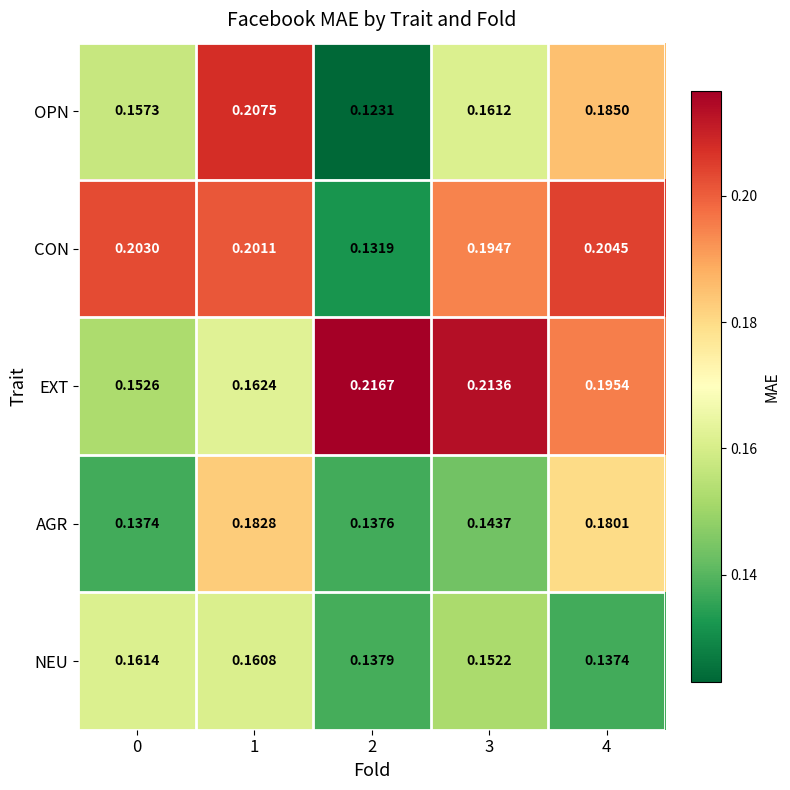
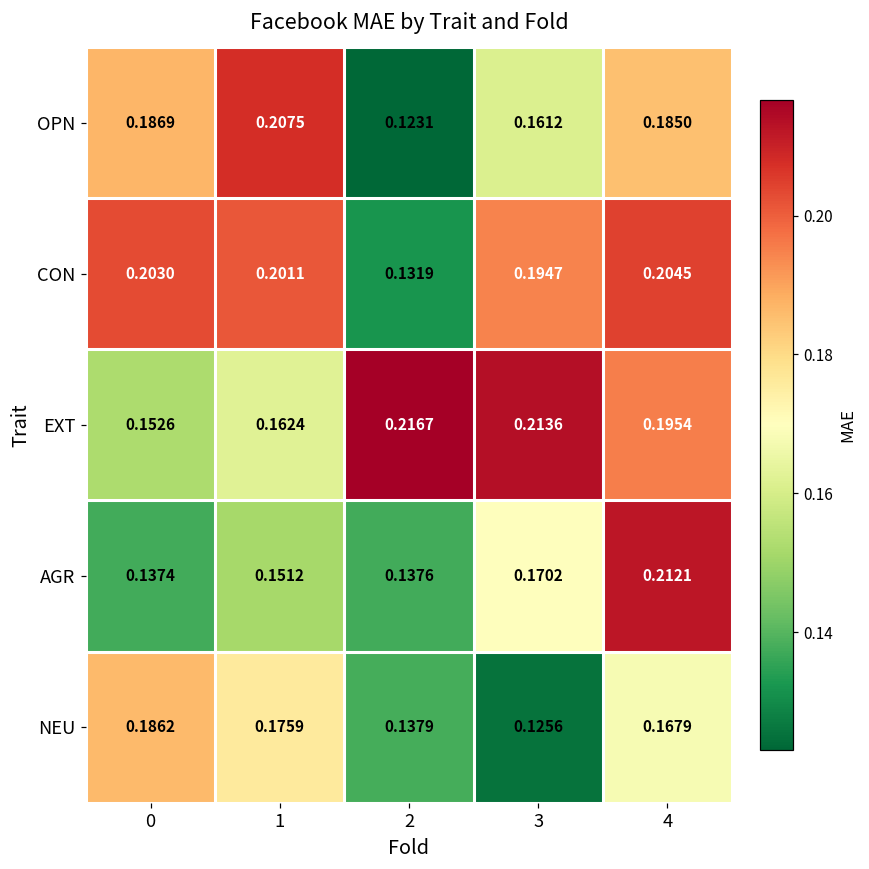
OPN, 0: 0.1573 -> 0.1869
AGR, 1: 0.1828 -> 0.1512
AGR, 3: 0.1437 -> 0.1702
AGR, 4: 0.1801 -> 0.2121
NEU, 0: 0.1614 -> 0.1862
NEU, 1: 0.1608 -> 0.1759
NEU, 3: 0.1522 -> 0.1256
NEU, 4: 0.1374 -> 0.1679
